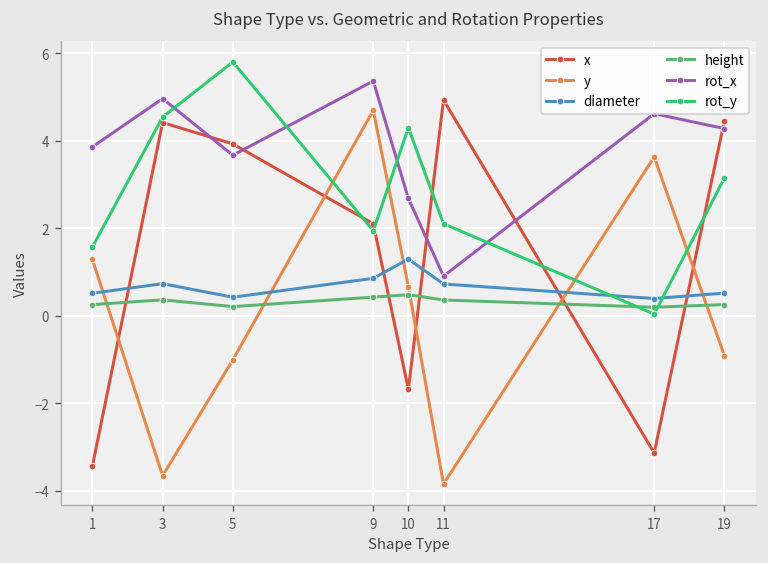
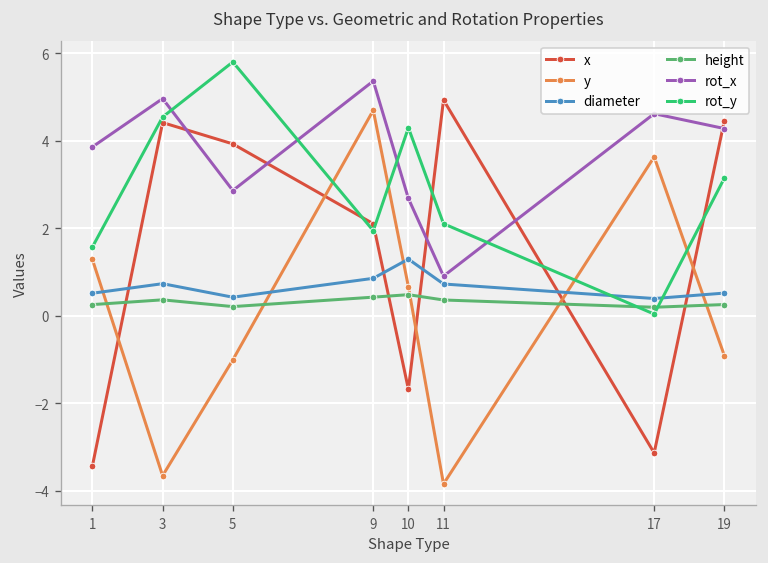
rot_x, 5: 3.7 -> 2.9
